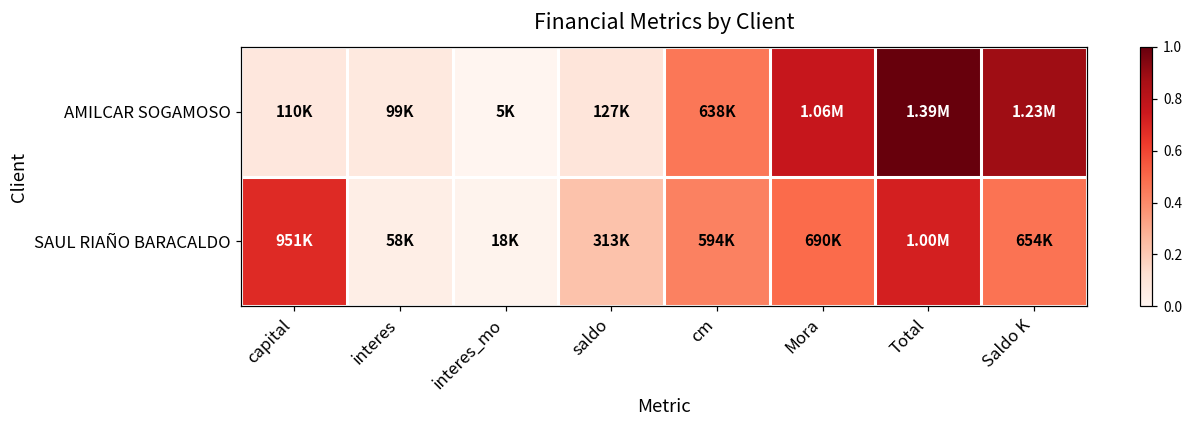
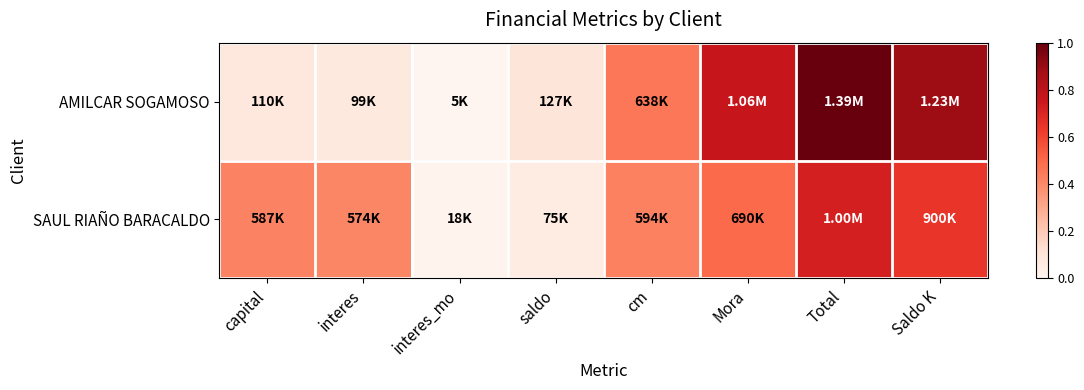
SAUL RIAÑO BARACALDO, capital: 951K -> 587K
SAUL RIAÑO BARACALDO, interes: 58K -> 574K
SAUL RIAÑO BARACALDO, saldo: 313K -> 75K
SAUL RIAÑO BARACALDO, Saldo K: 654K -> 900K
